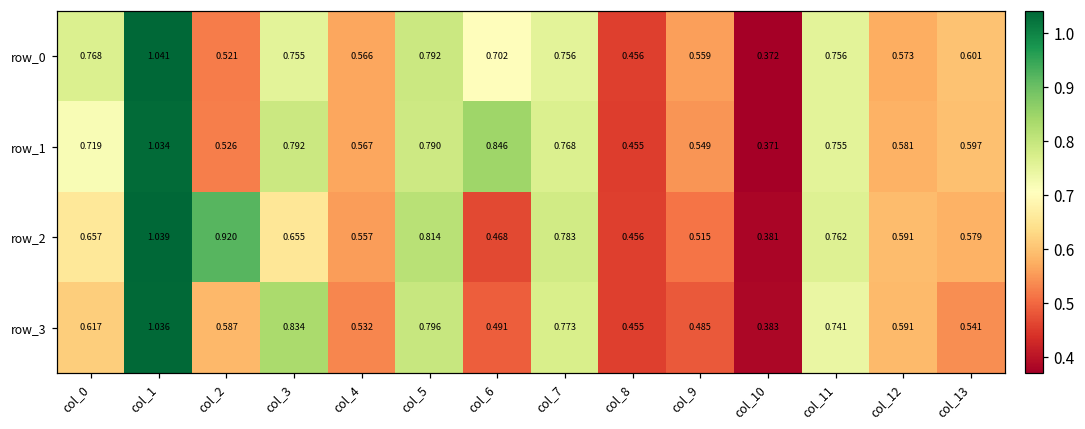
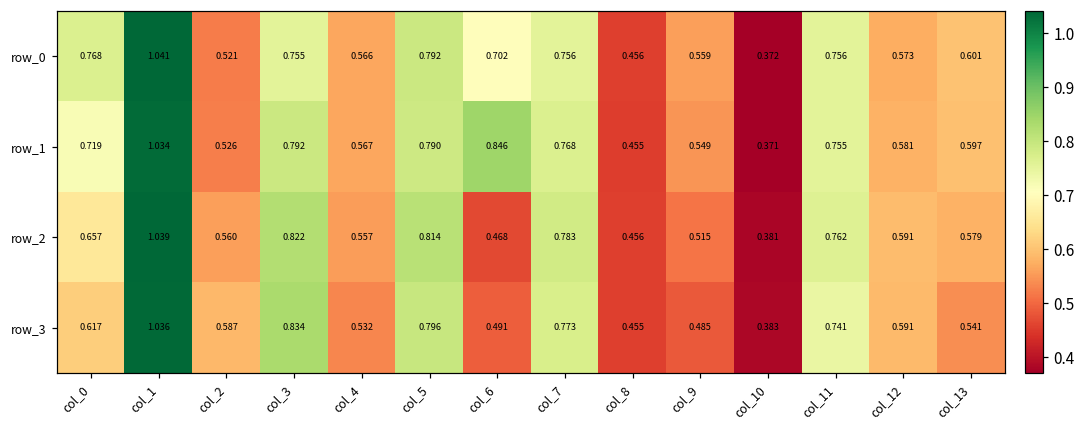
row_2, col_2: 0.920 -> 0.560
row_2, col_3: 0.655 -> 0.822
